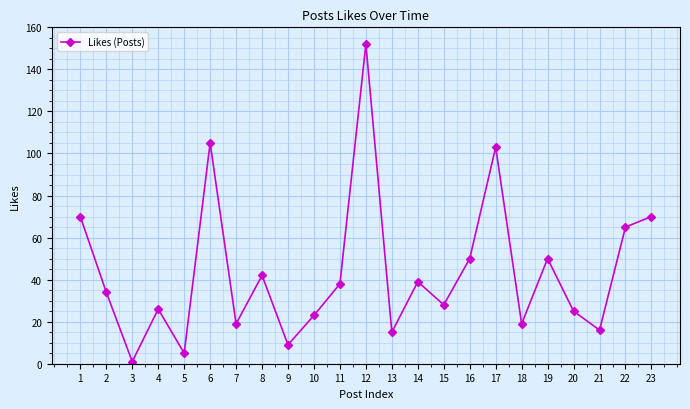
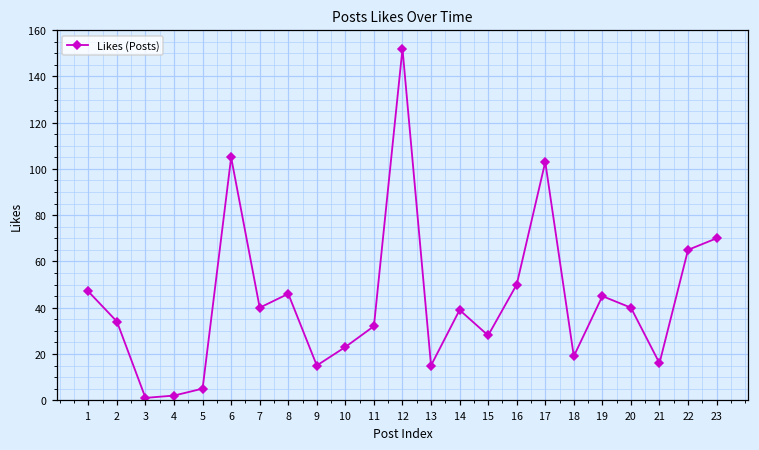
1: 70 -> 47
4: 26 -> 2
7: 19 -> 40
8: 42 -> 46
9: 9 -> 15
11: 38 -> 32
19: 50 -> 45
20: 25 -> 40
